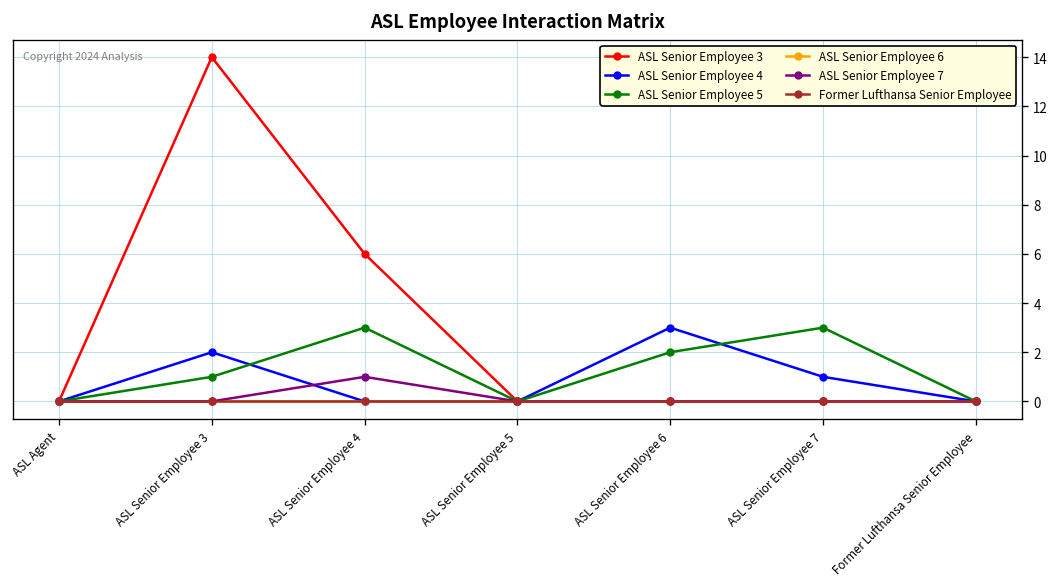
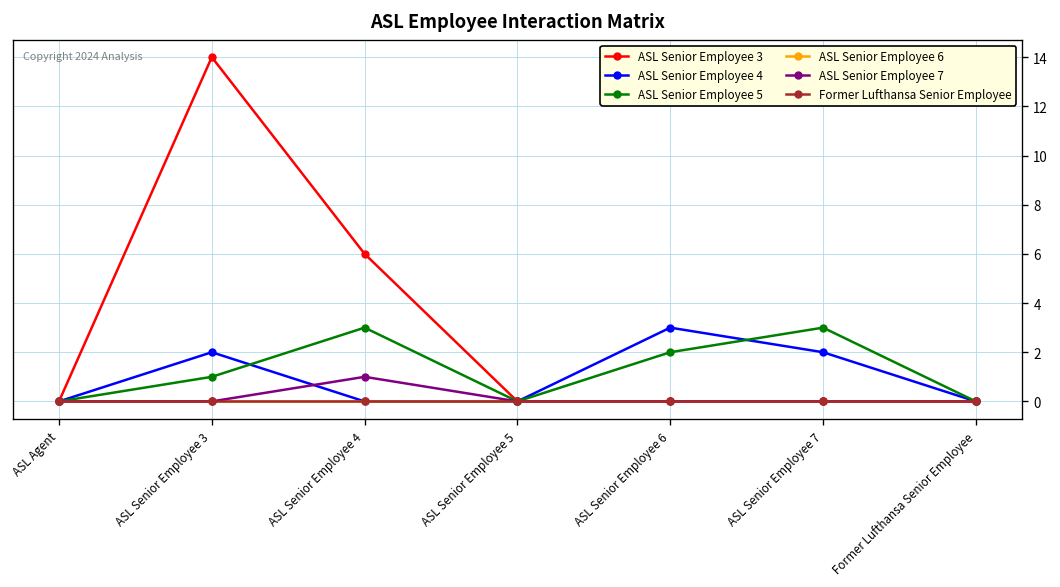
ASL Senior Employee 4, ASL Senior Employee 7: 1 -> 2
